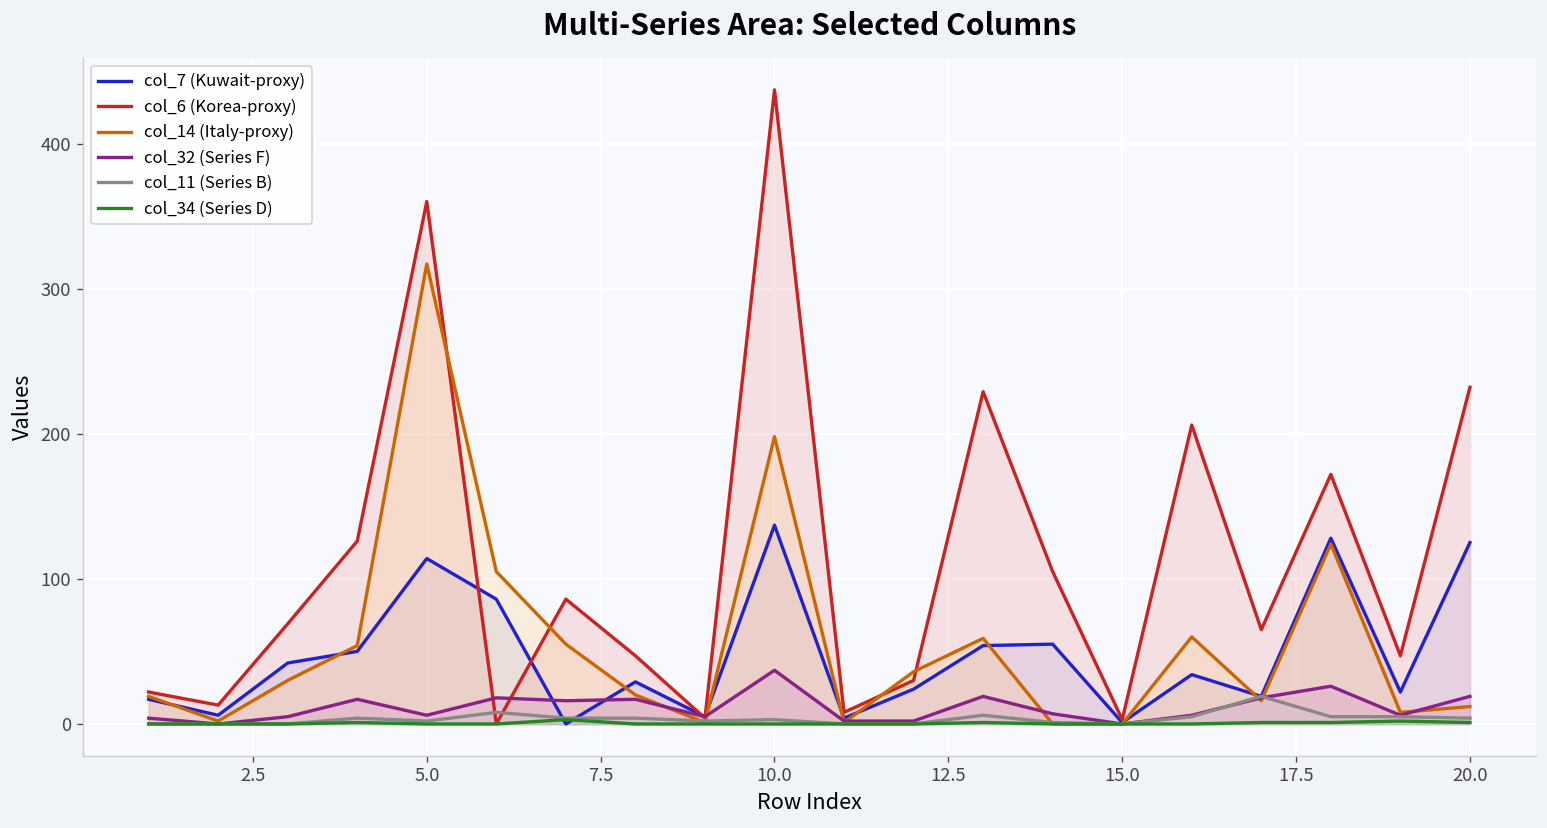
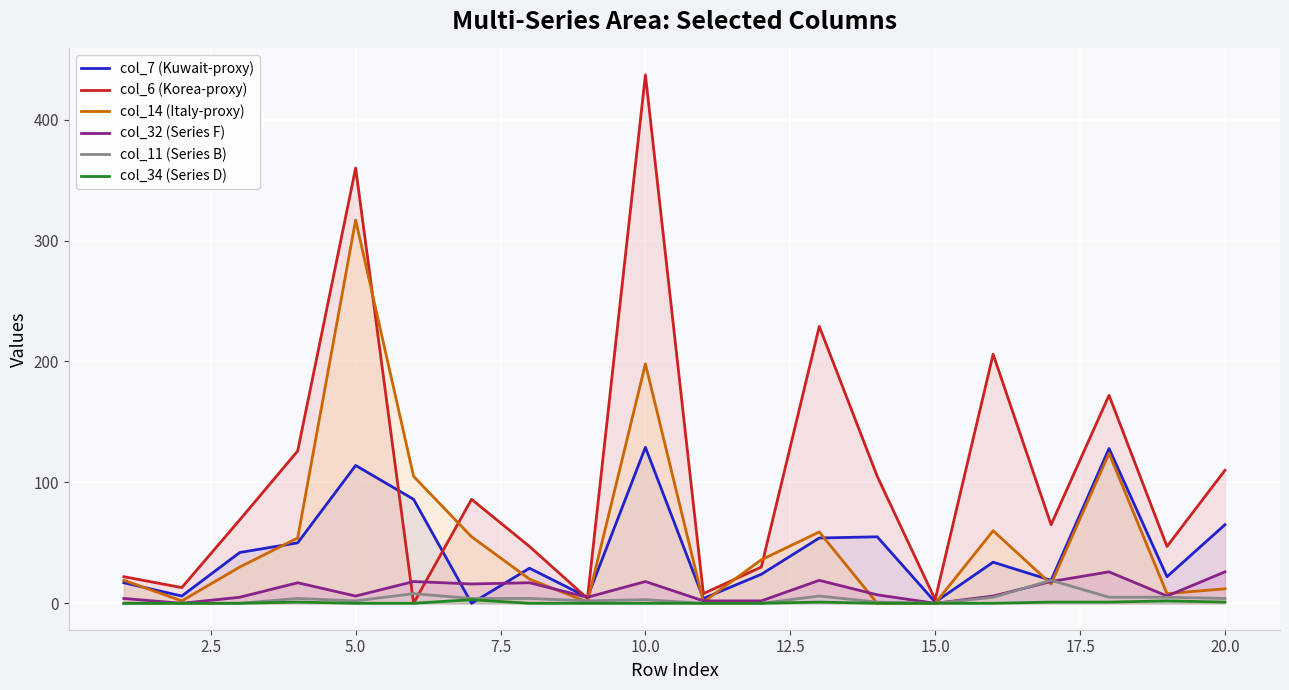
col_7 (Kuwait-proxy), 10.0: 137 -> 129
col_32 (Series F), 10.0: 37 -> 18
col_7 (Kuwait-proxy), 20.0: 125 -> 65
col_6 (Korea-proxy), 20.0: 232 -> 110
col_32 (Series F), 20.0: 19 -> 26
